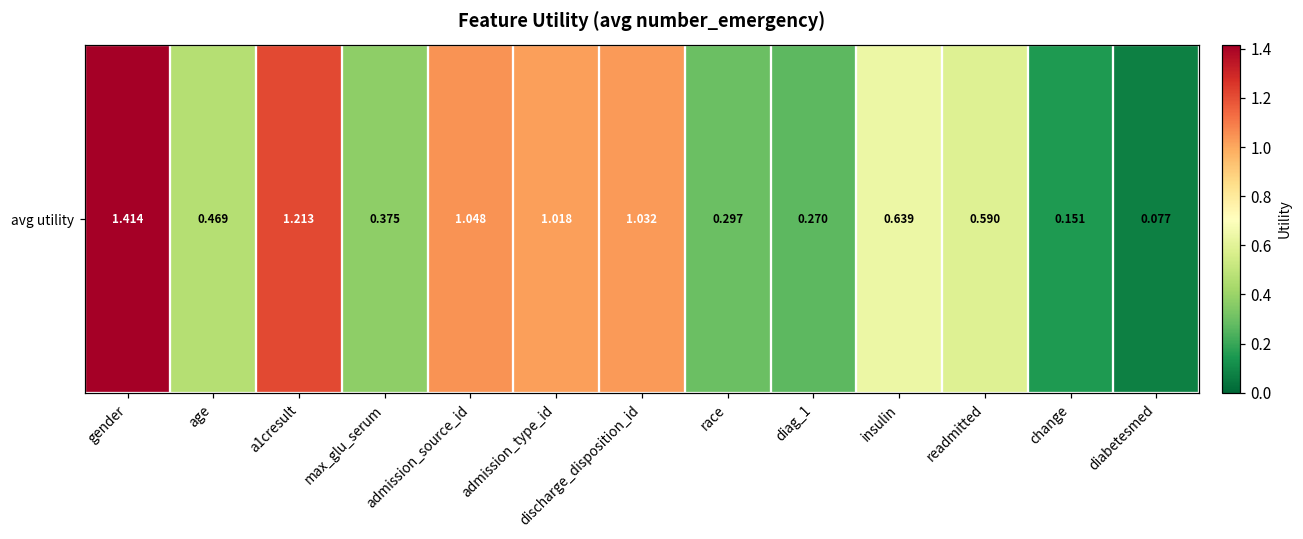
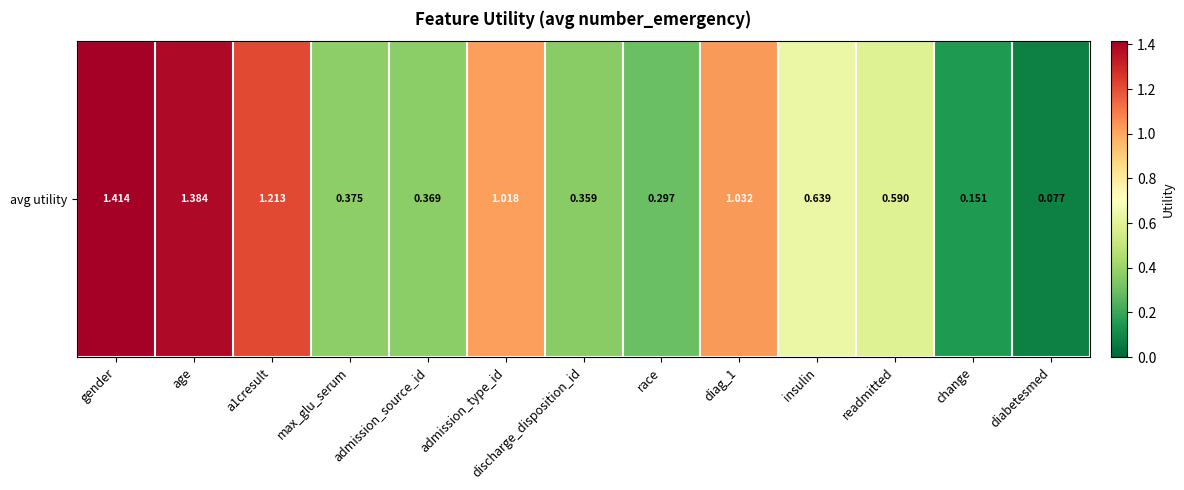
avg utility, age: 0.469 -> 1.384
avg utility, admission_source_id: 1.048 -> 0.369
avg utility, discharge_disposition_id: 1.032 -> 0.359
avg utility, diag_1: 0.270 -> 1.032
